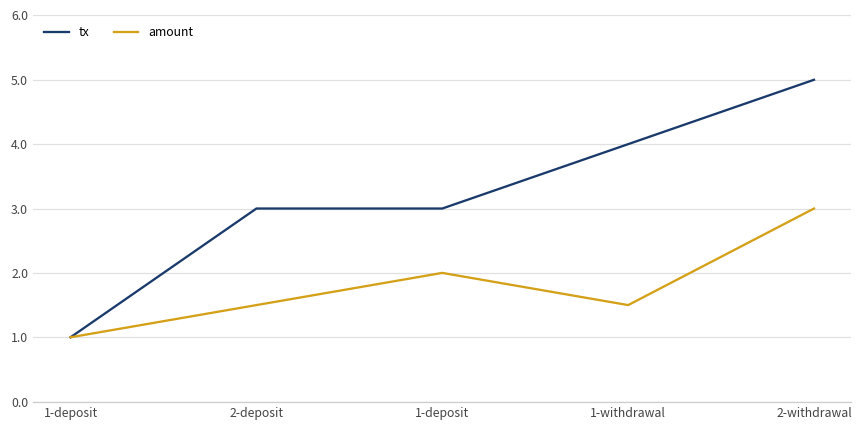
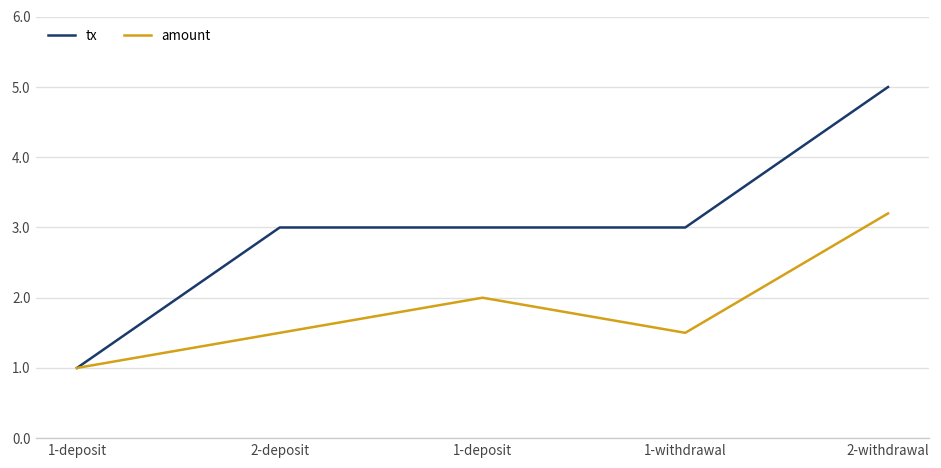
tx, 1-withdrawal: 4 -> 3
amount, 2-withdrawal: 3.0 -> 3.2
